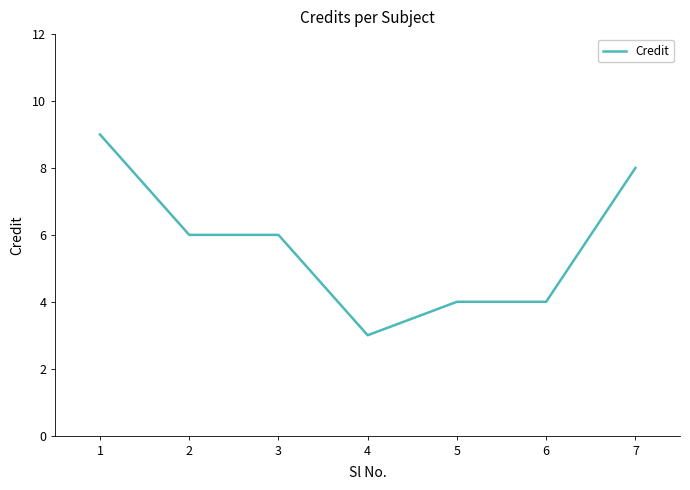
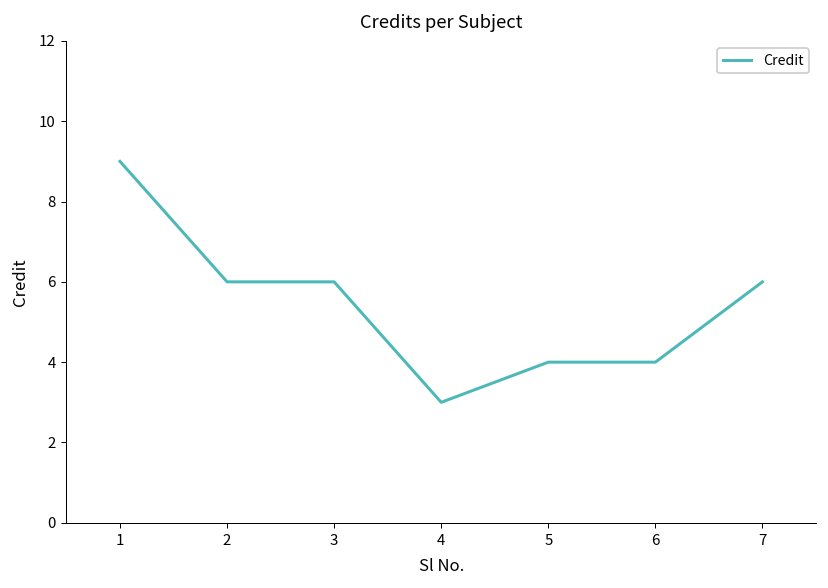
7: 8 -> 6
